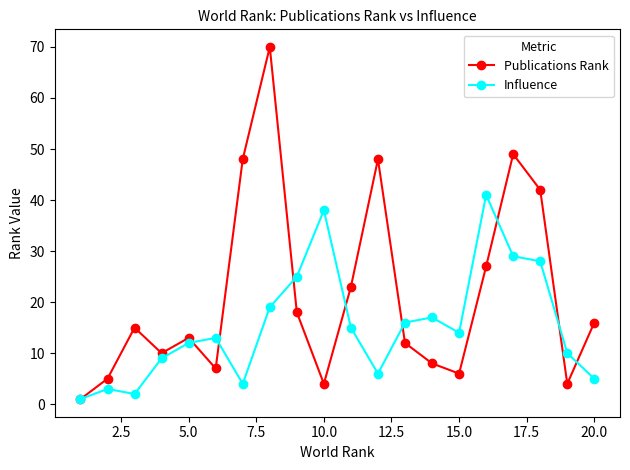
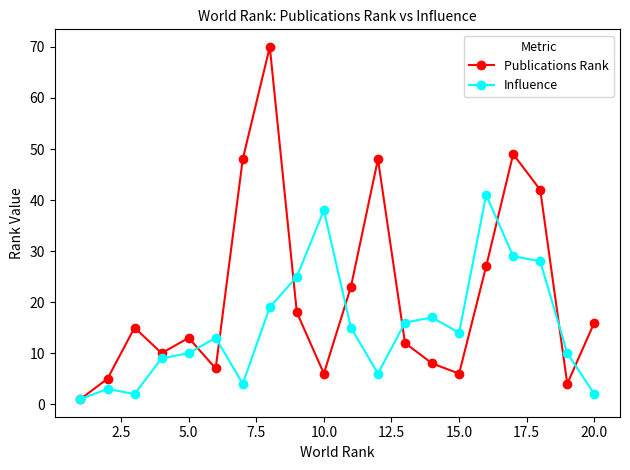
Influence, 5.0: 12 -> 10
Publications Rank, 10.0: 4 -> 6
Influence, 20.0: 5 -> 2
